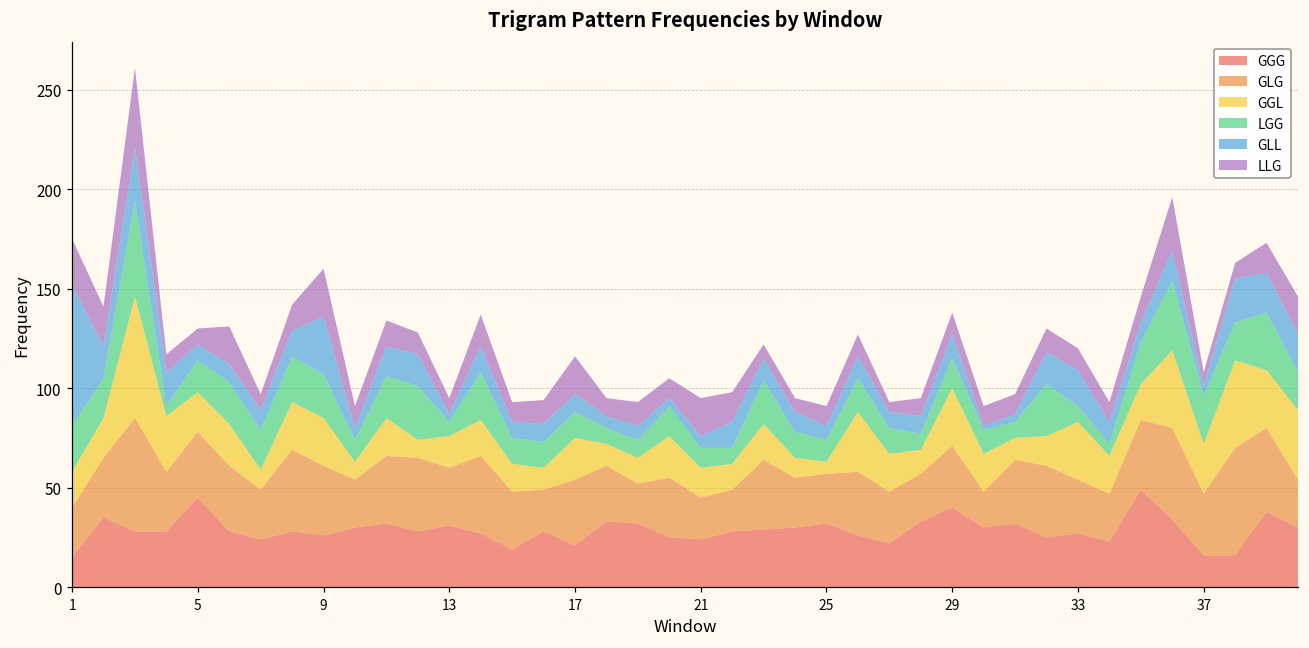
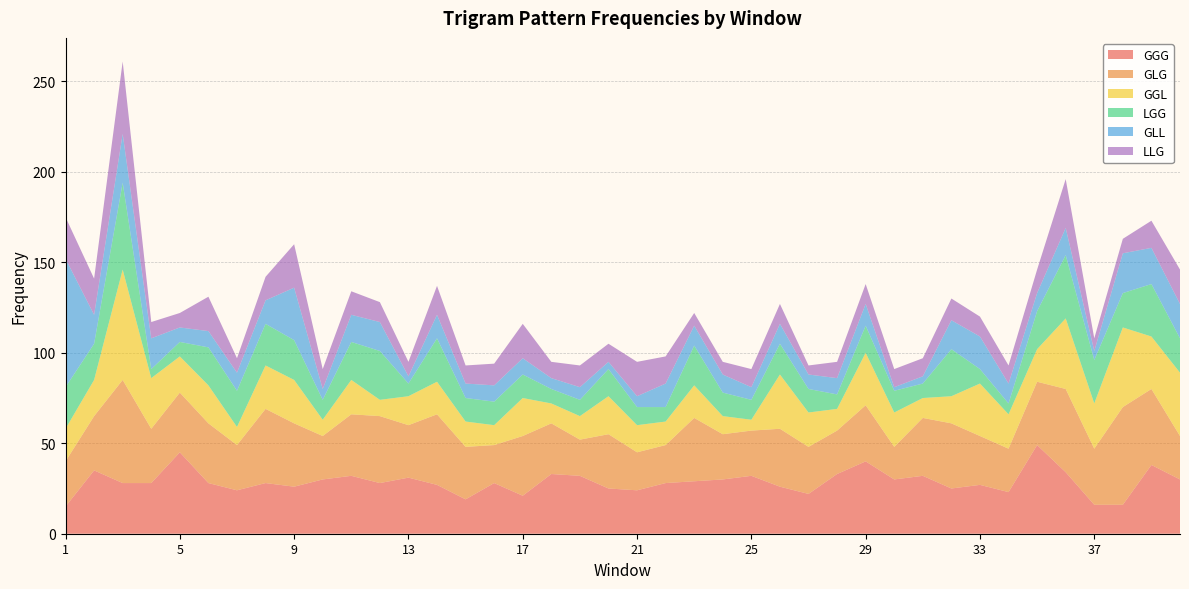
LGG, 5: 16 -> 8
